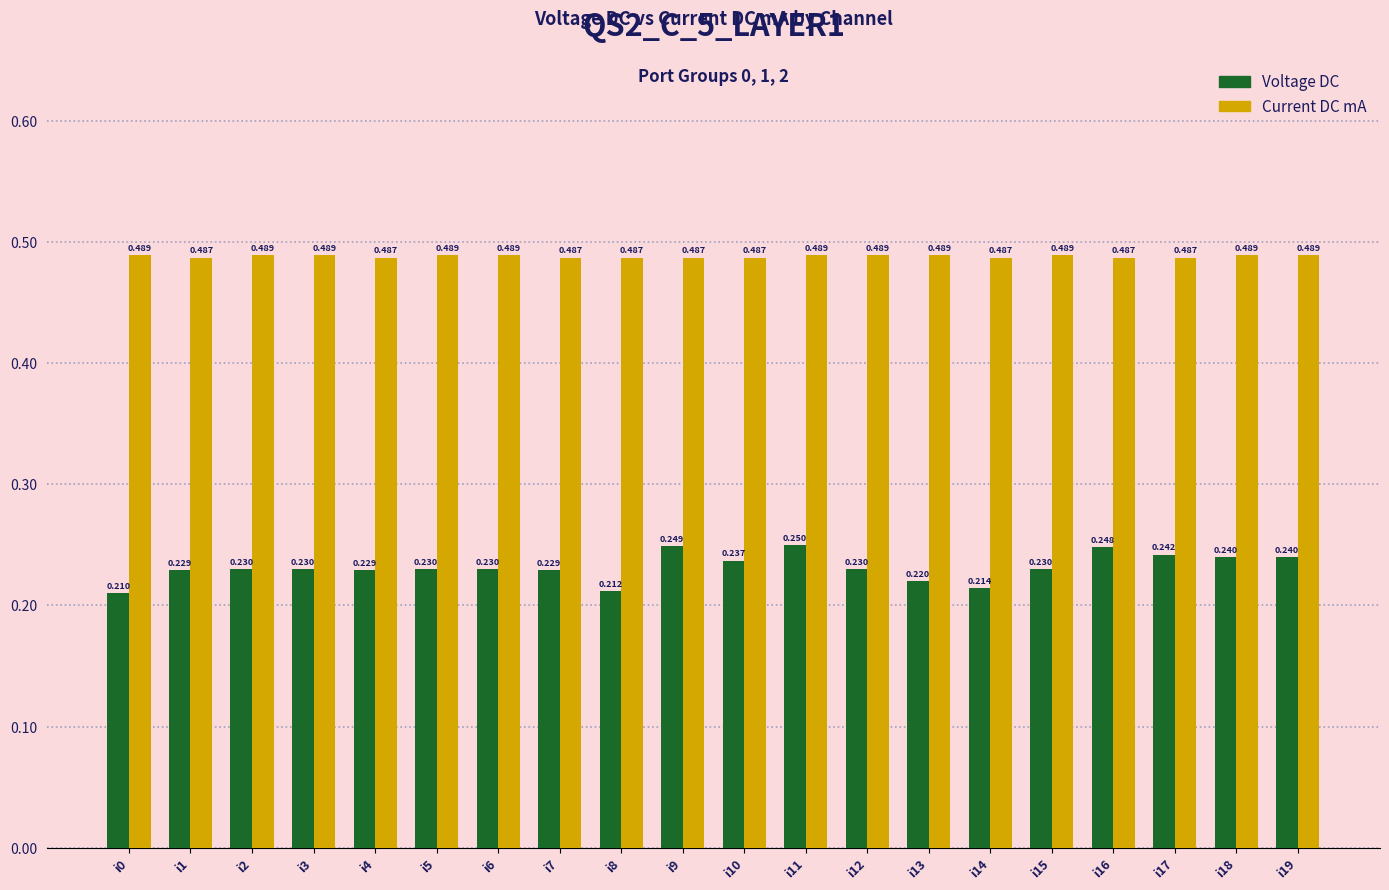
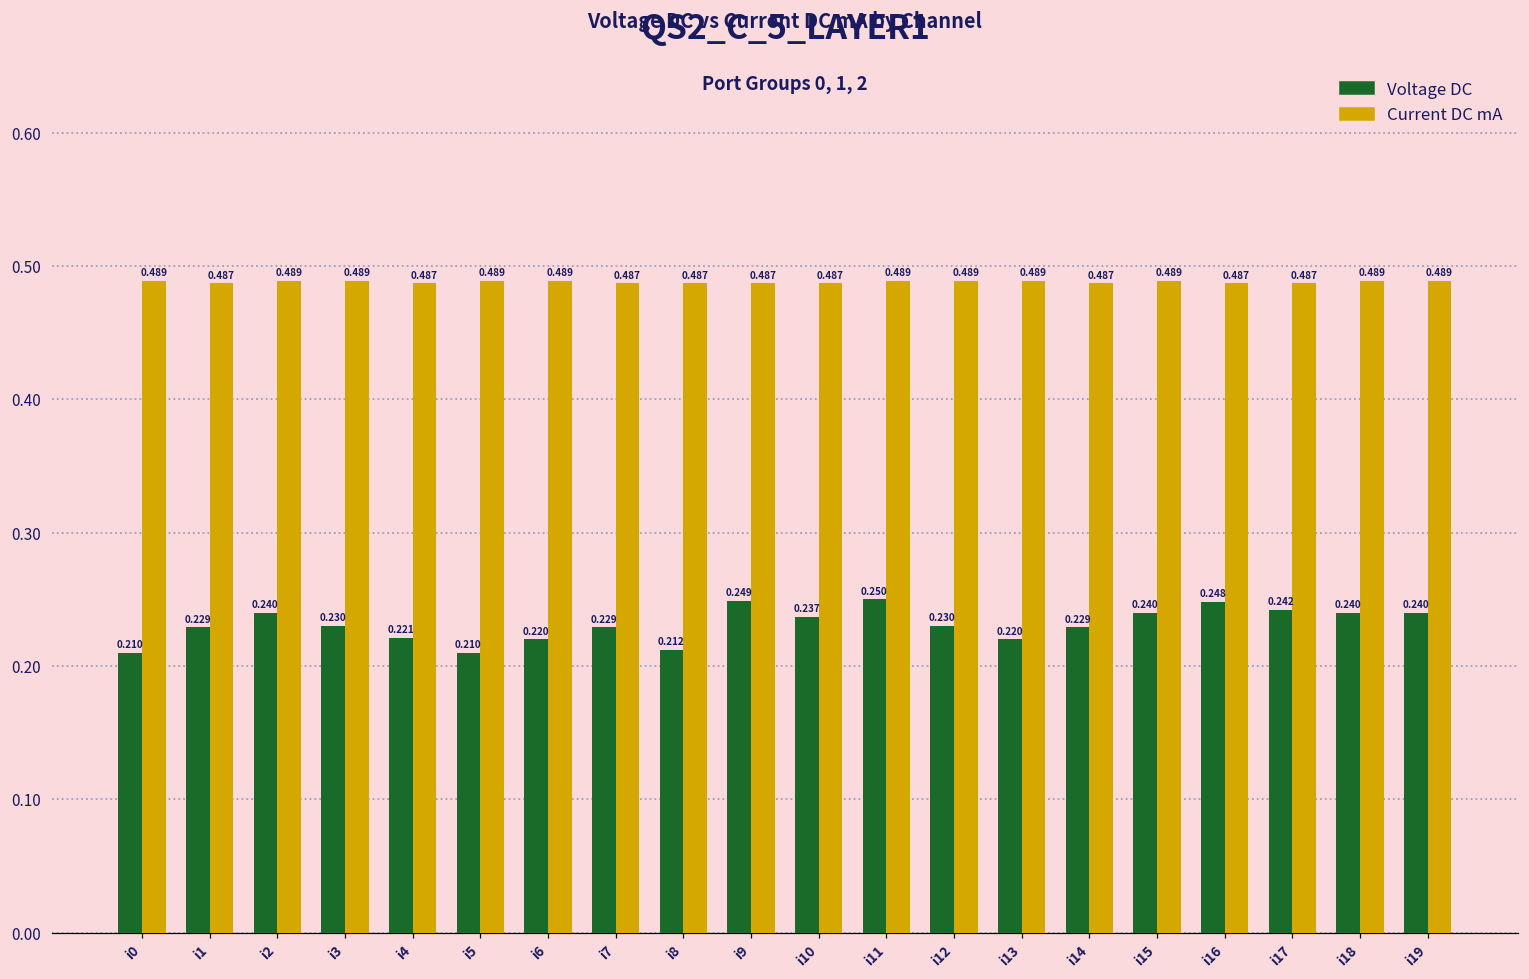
Voltage DC, i2: 0.230 -> 0.240
Voltage DC, i4: 0.229 -> 0.221
Voltage DC, i5: 0.230 -> 0.210
Voltage DC, i6: 0.230 -> 0.220
Voltage DC, i14: 0.214 -> 0.229
Voltage DC, i15: 0.230 -> 0.240
